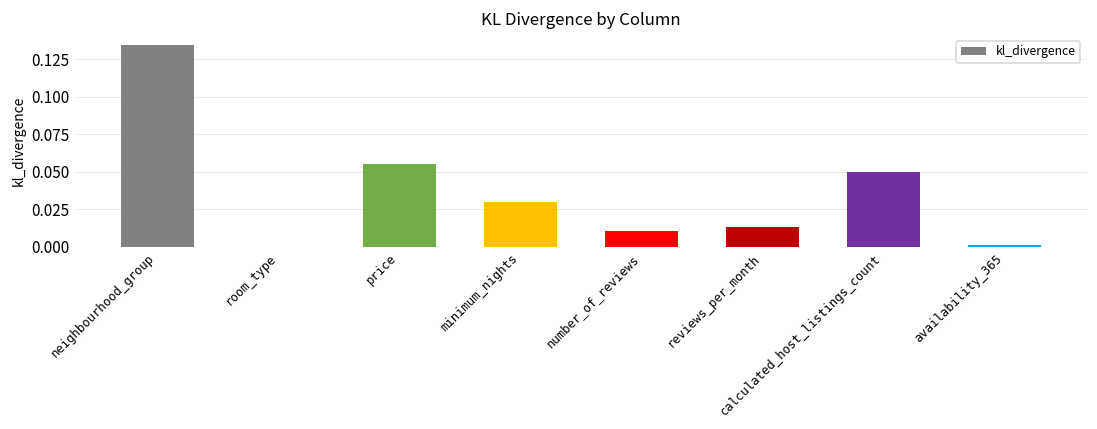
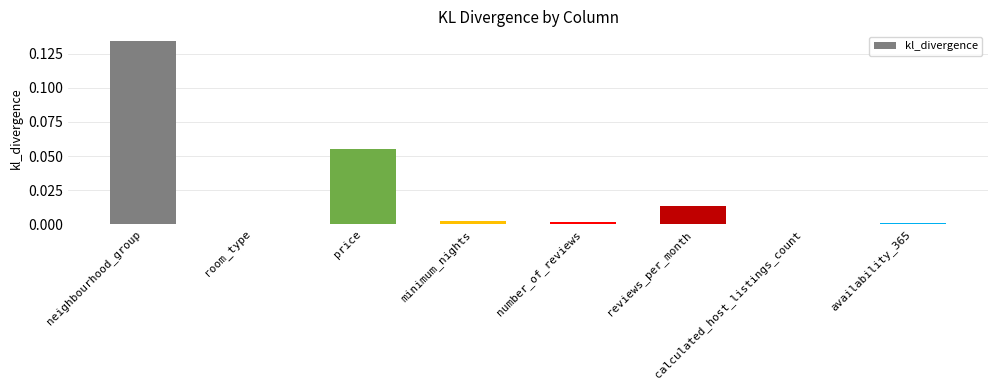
minimum_nights: 0.030 -> 0.002
number_of_reviews: 0.010 -> 0.001
calculated_host_listings_count: 0.050 -> 0.000
